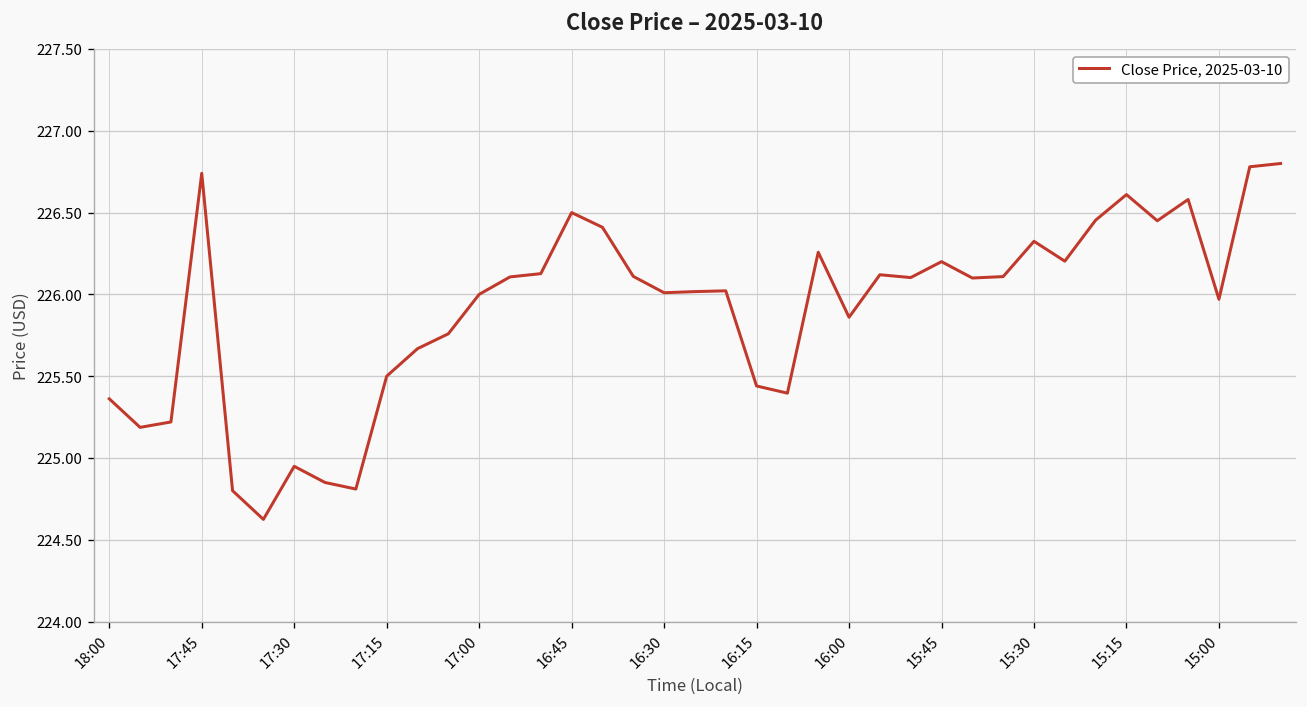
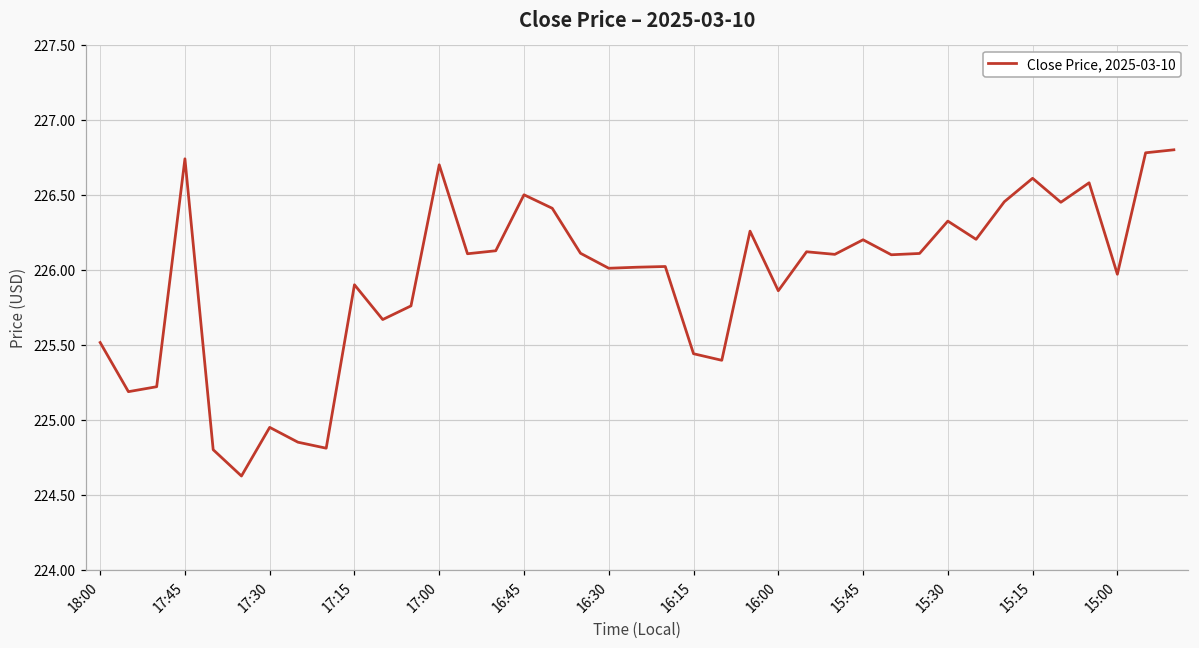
18:00: 225.36 -> 225.51
17:15: 225.5 -> 225.9
17:00: 226.0 -> 226.7
